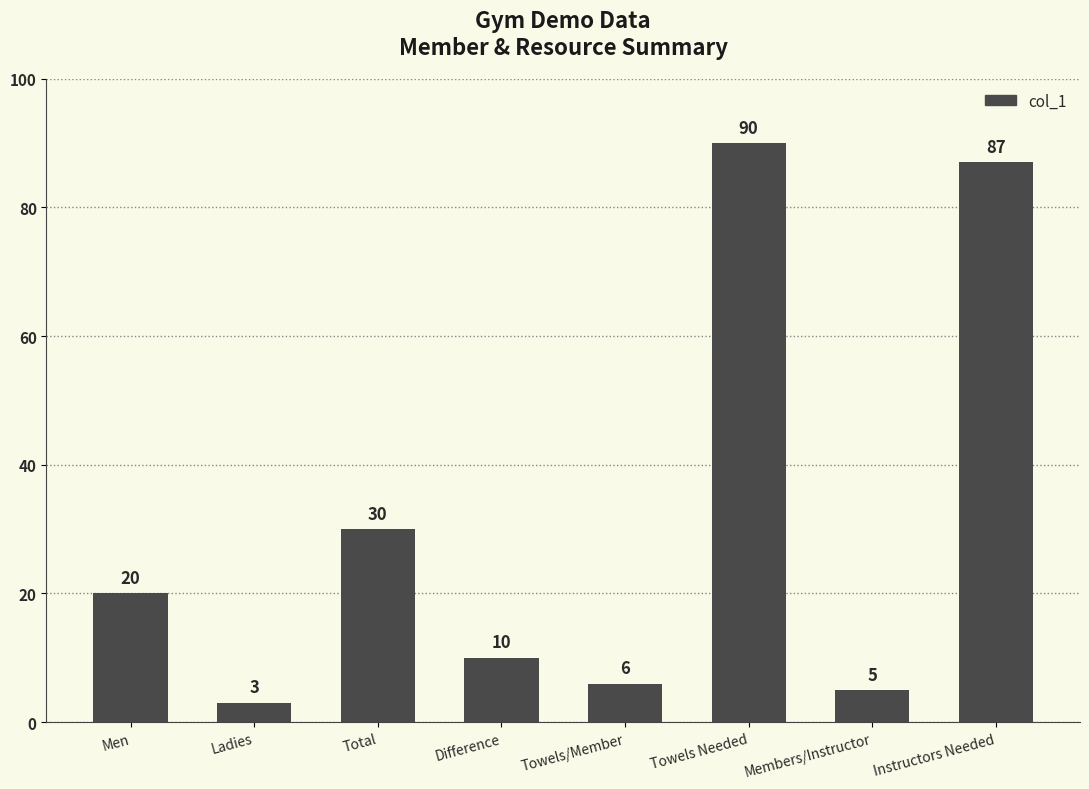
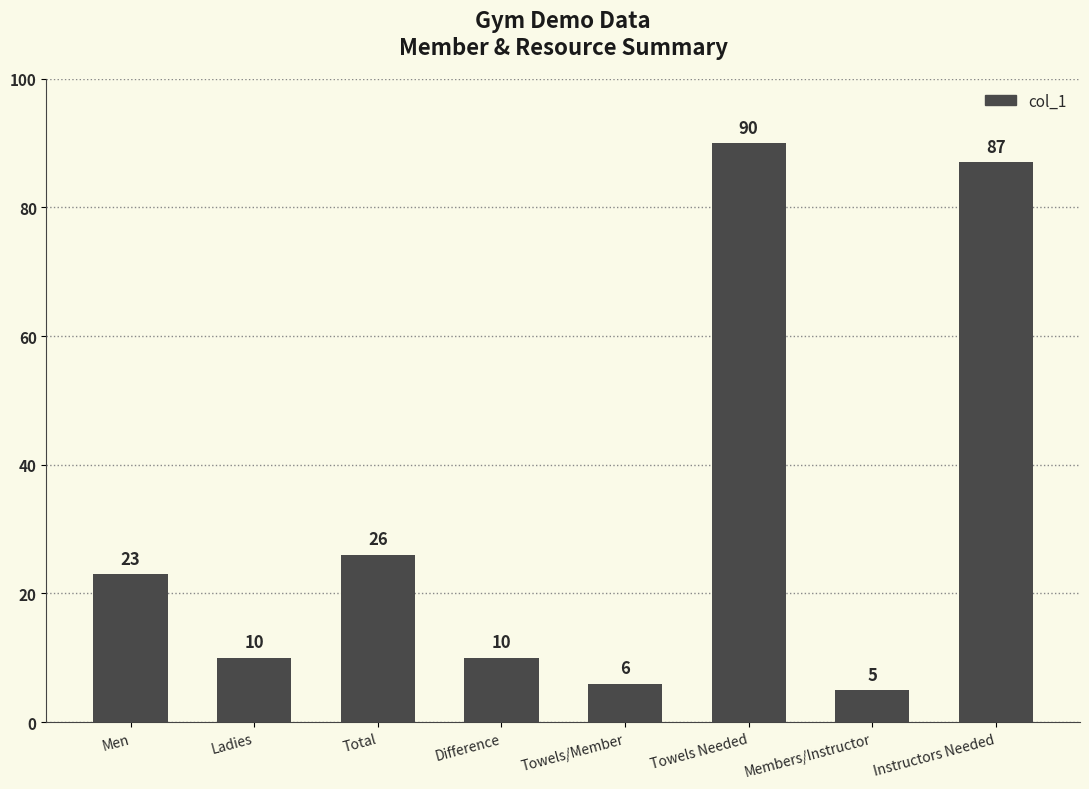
Men: 20 -> 23
Ladies: 3 -> 10
Total: 30 -> 26
